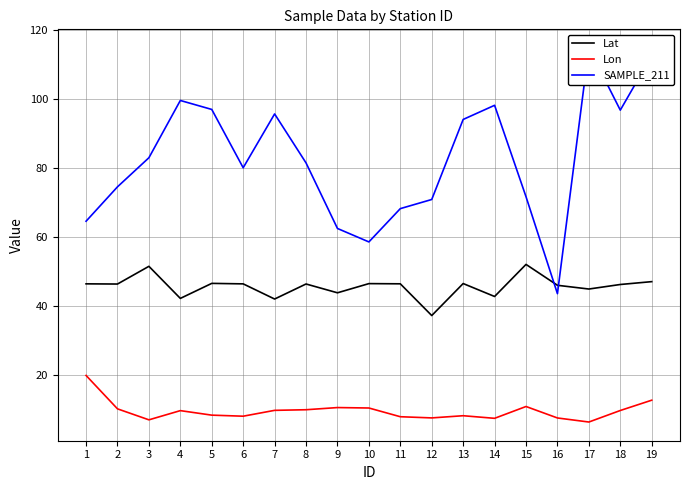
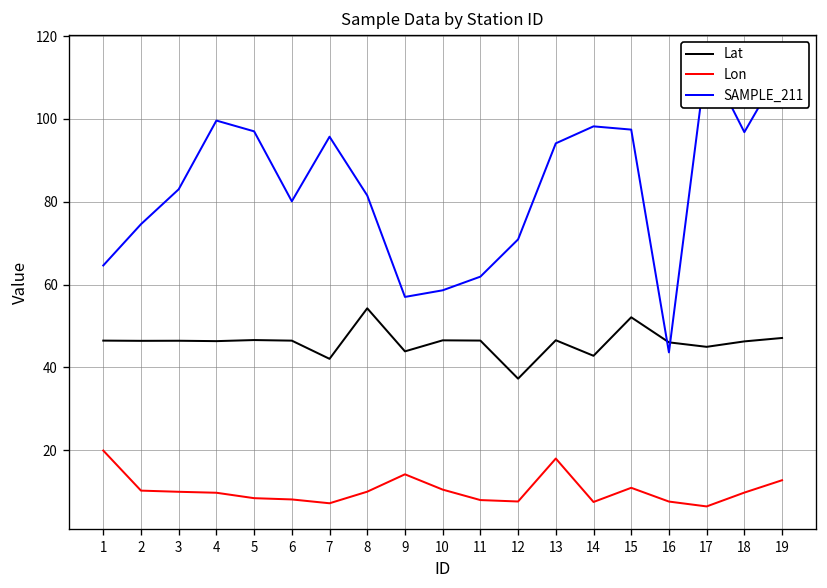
Lat, 3: 52 -> 46
Lon, 3: 7 -> 10
Lat, 4: 42 -> 46
Lon, 7: 10 -> 7
Lat, 8: 46 -> 54
Lon, 9: 11 -> 14
SAMPLE_211, 9: 63 -> 57
SAMPLE_211, 11: 68 -> 62
Lon, 13: 8 -> 18
SAMPLE_211, 15: 72 -> 97
